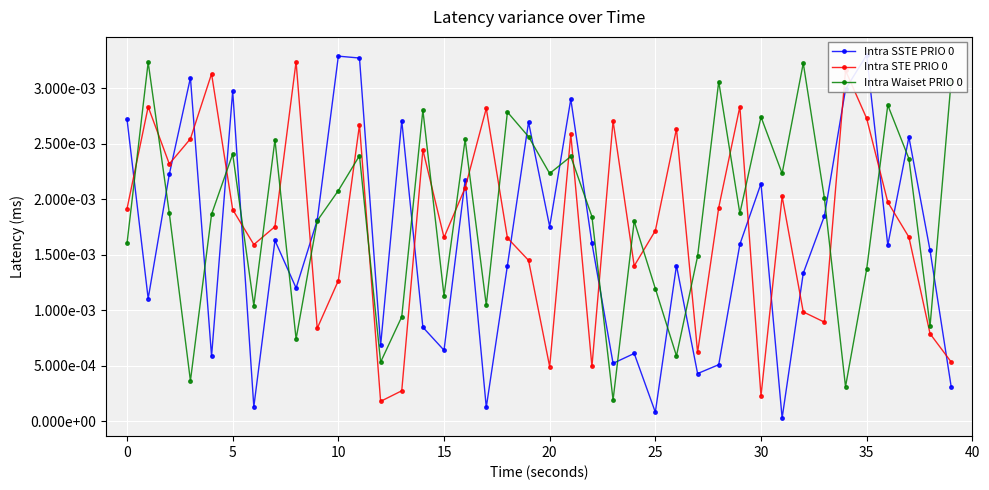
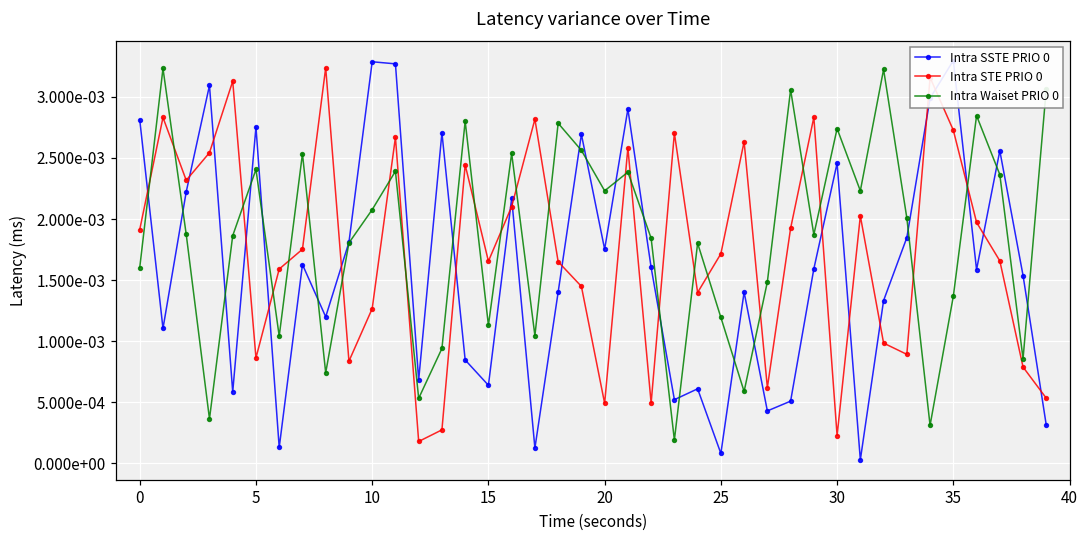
Intra SSTE PRIO 0, 0: 0.00272 -> 0.00281
Intra SSTE PRIO 0, 5: 0.00297 -> 0.00275
Intra STE PRIO 0, 5: 0.00191 -> 0.00086
Intra SSTE PRIO 0, 30: 0.00214 -> 0.00246
